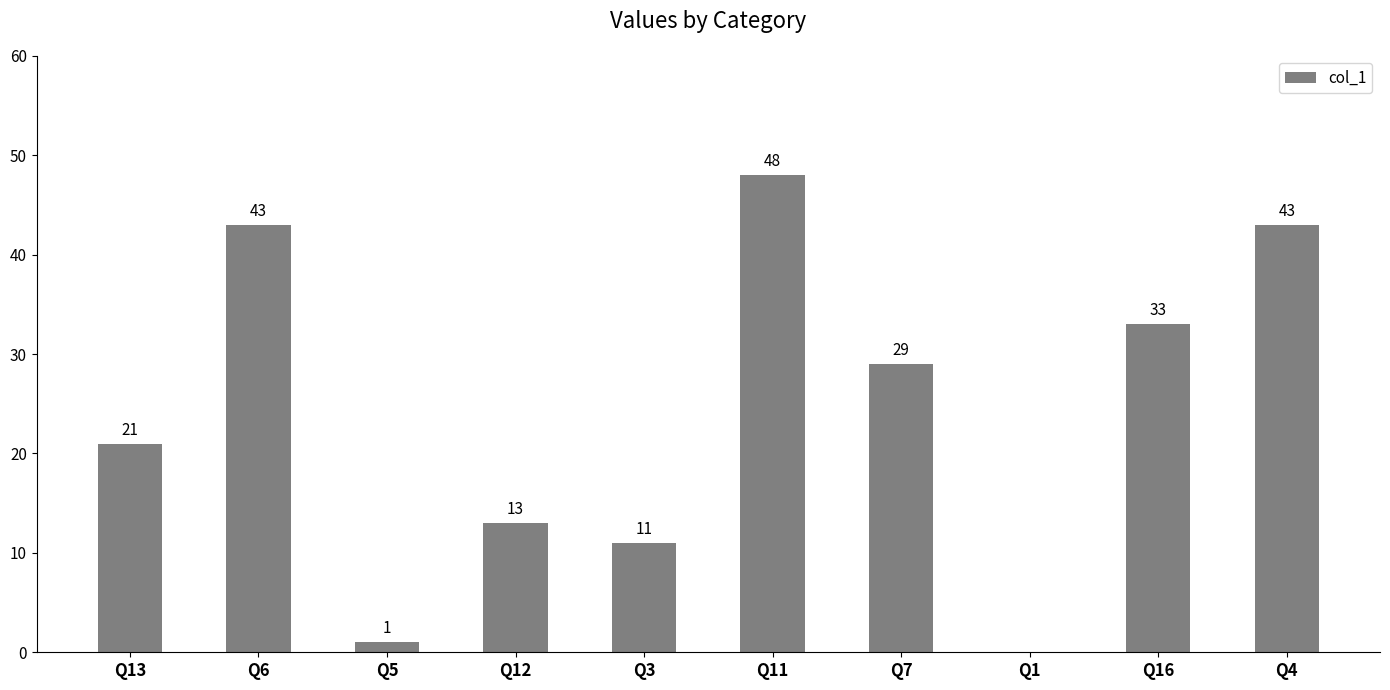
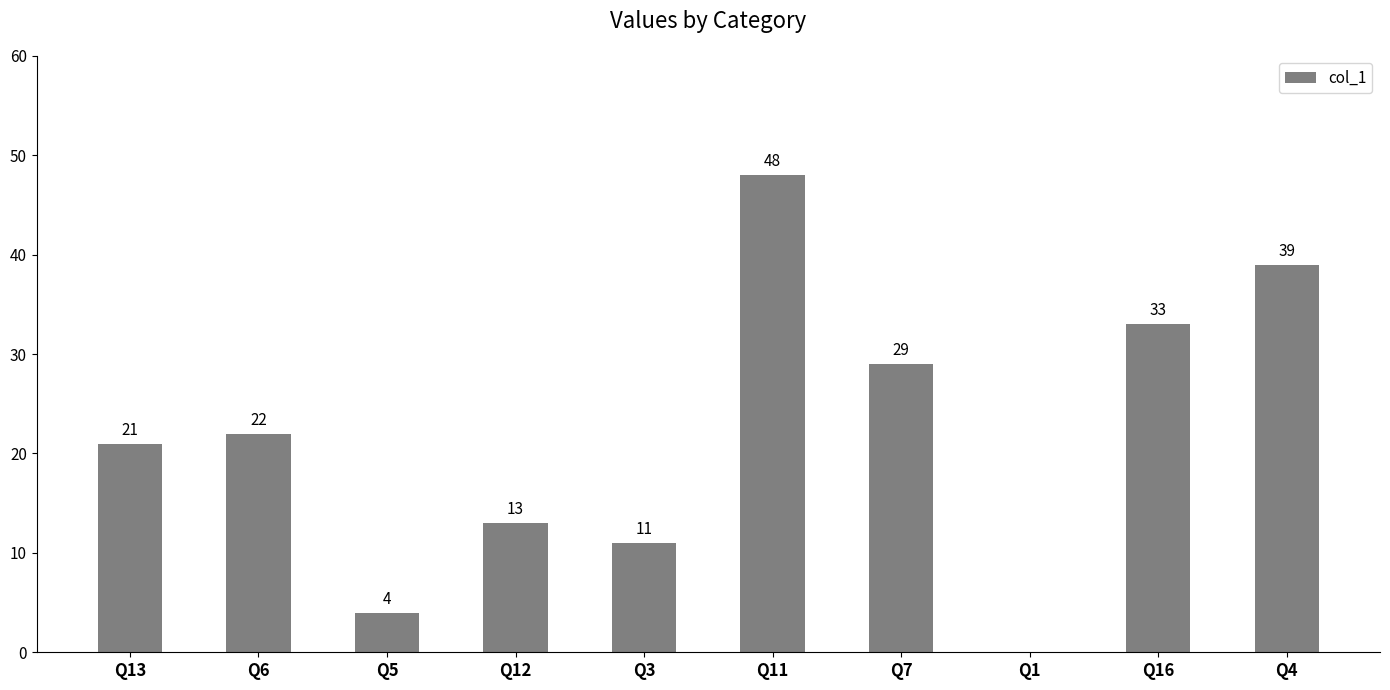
Q6: 43 -> 22
Q5: 1 -> 4
Q4: 43 -> 39
